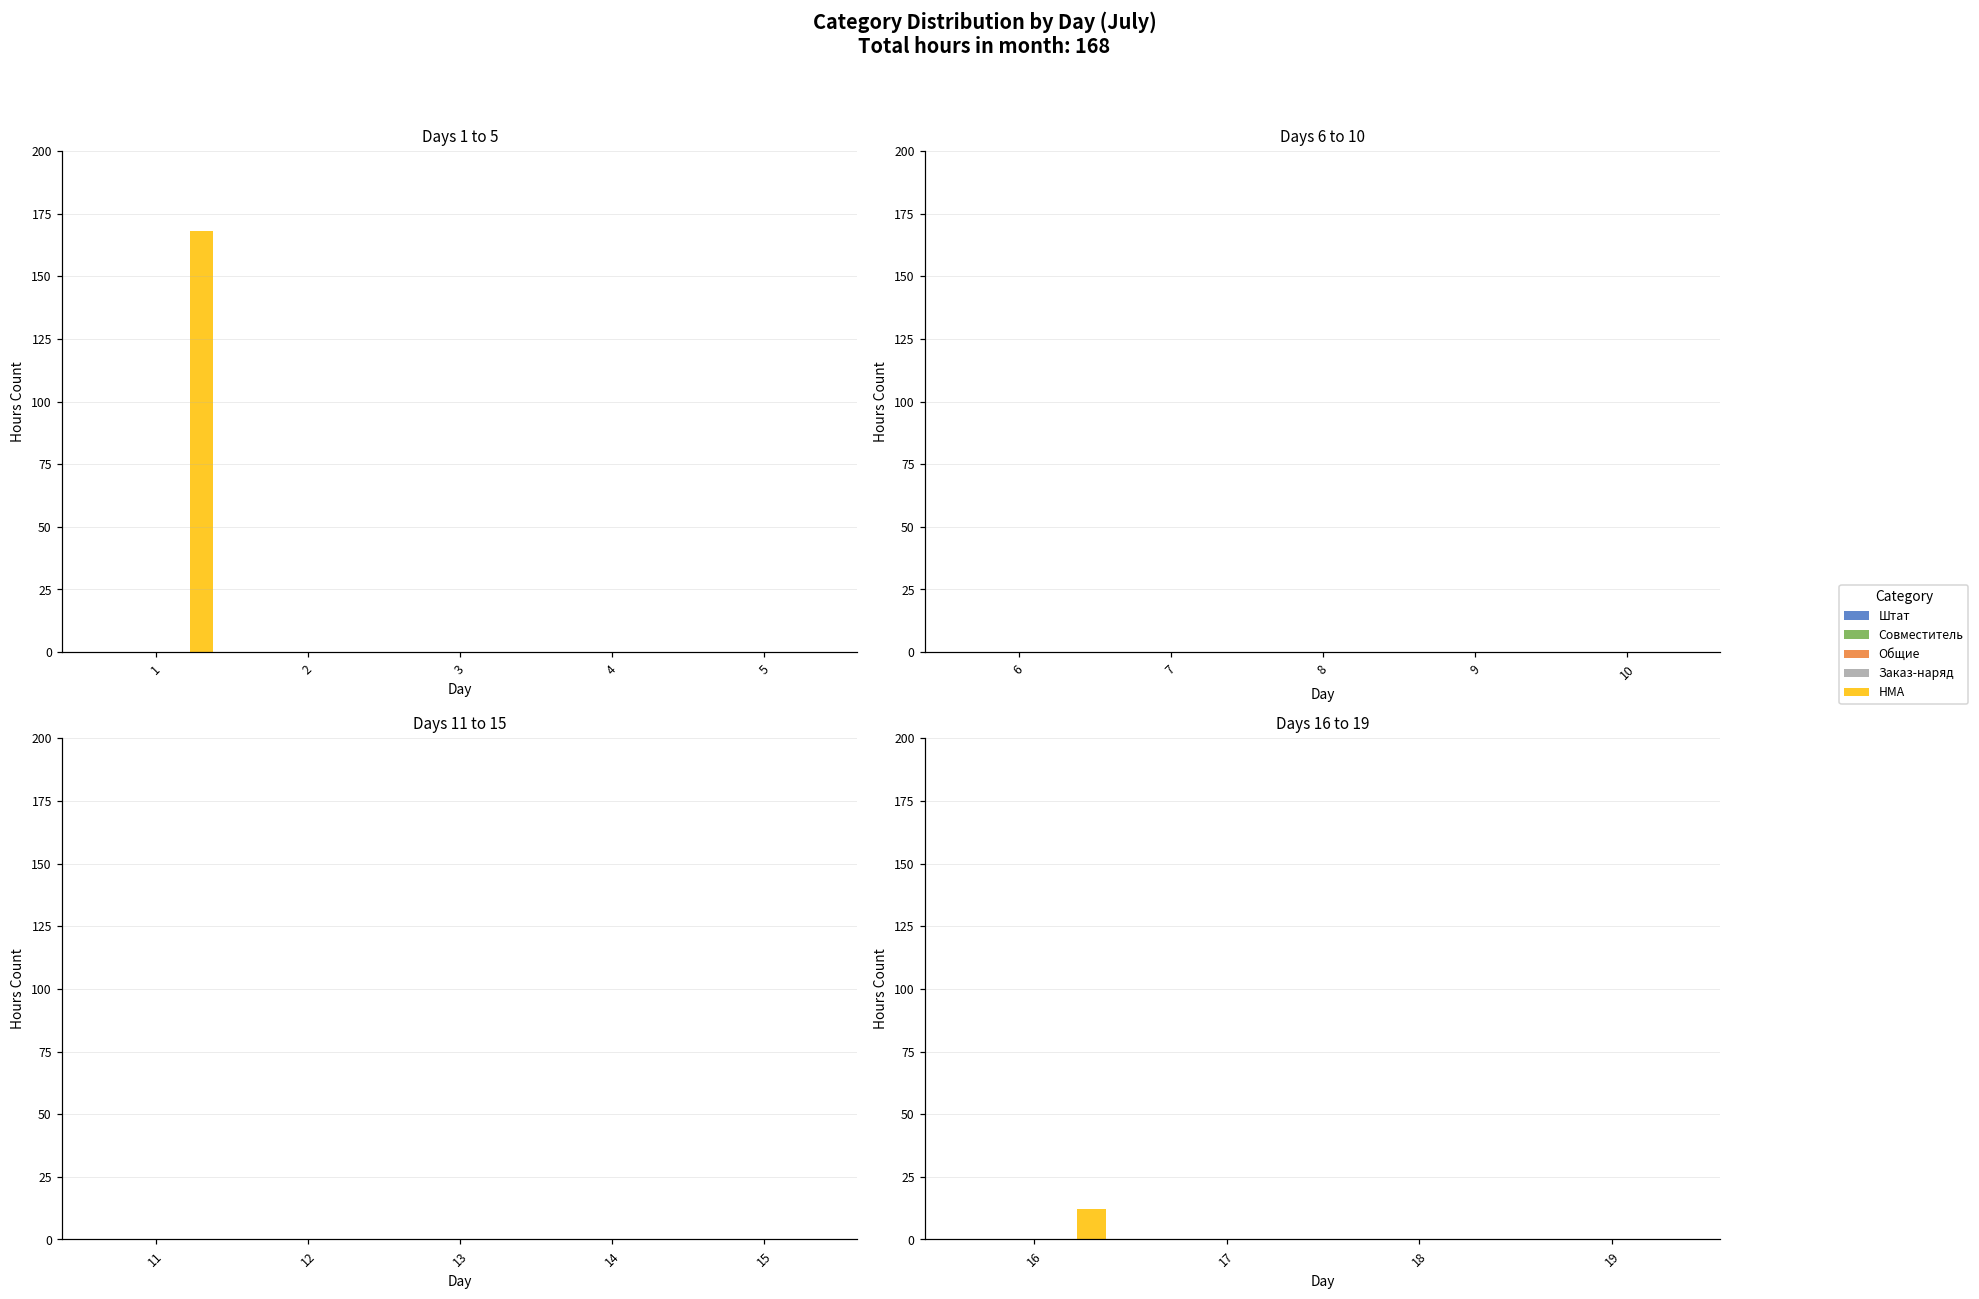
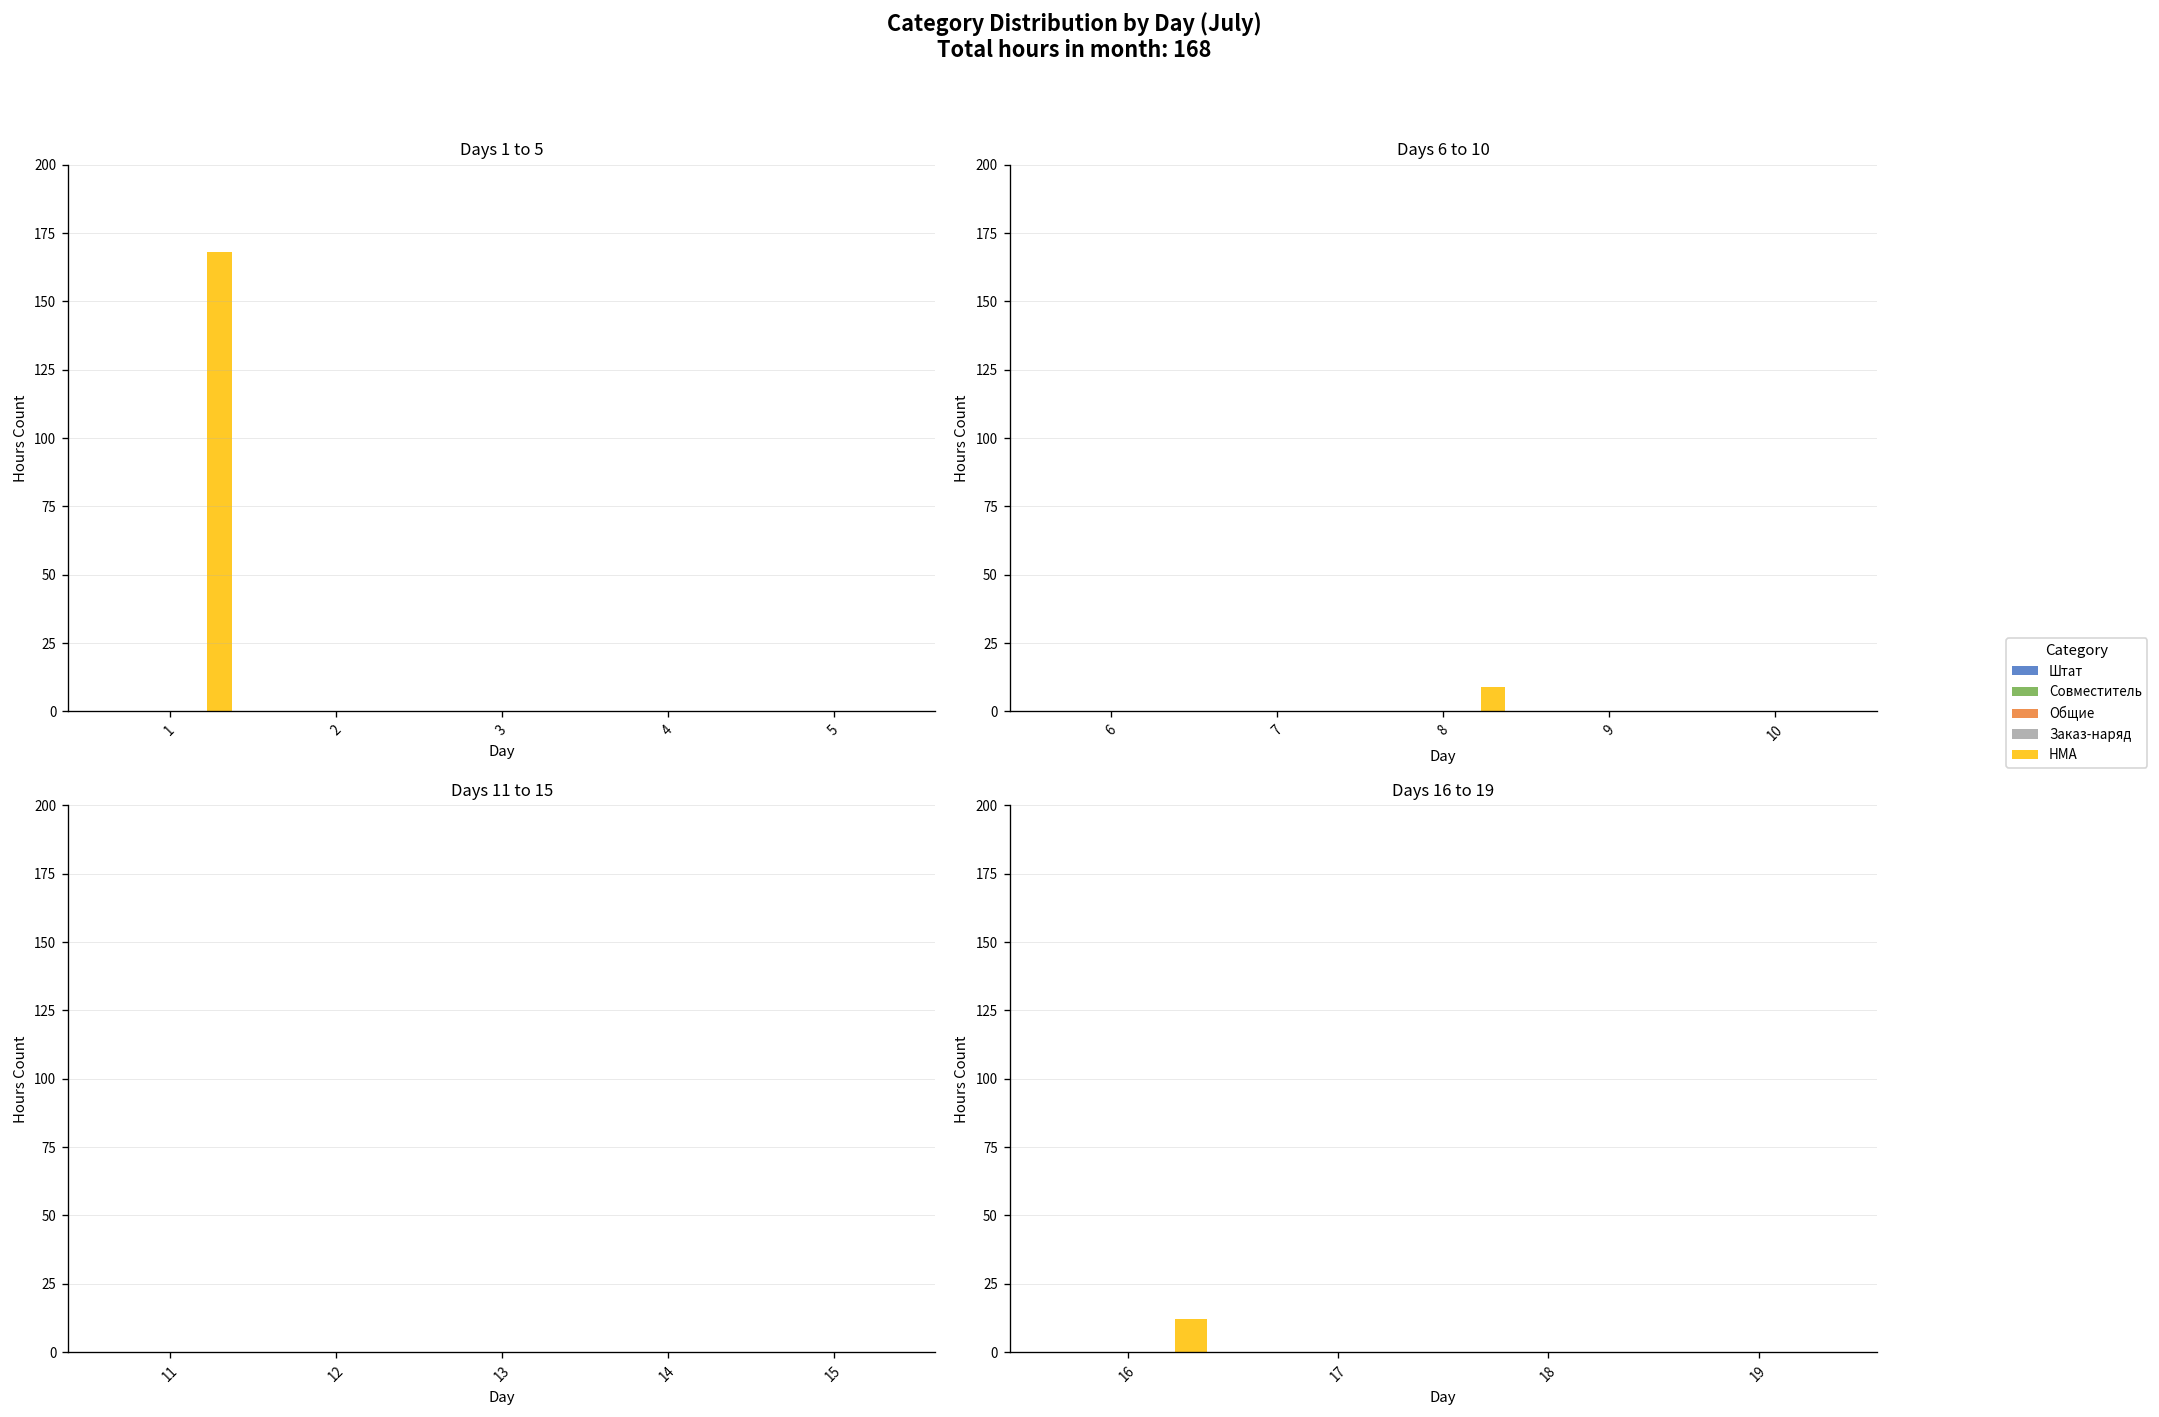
Days 6 to 10, НМА, 8: 0 -> 9
